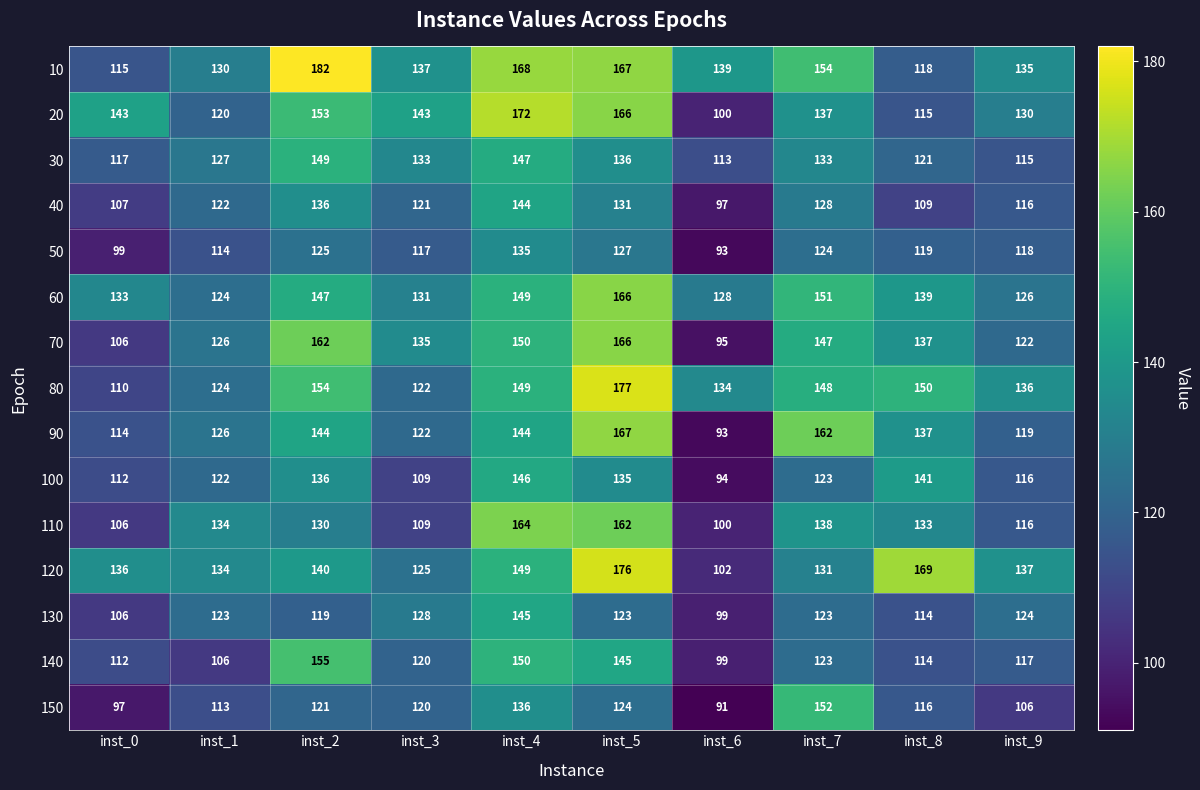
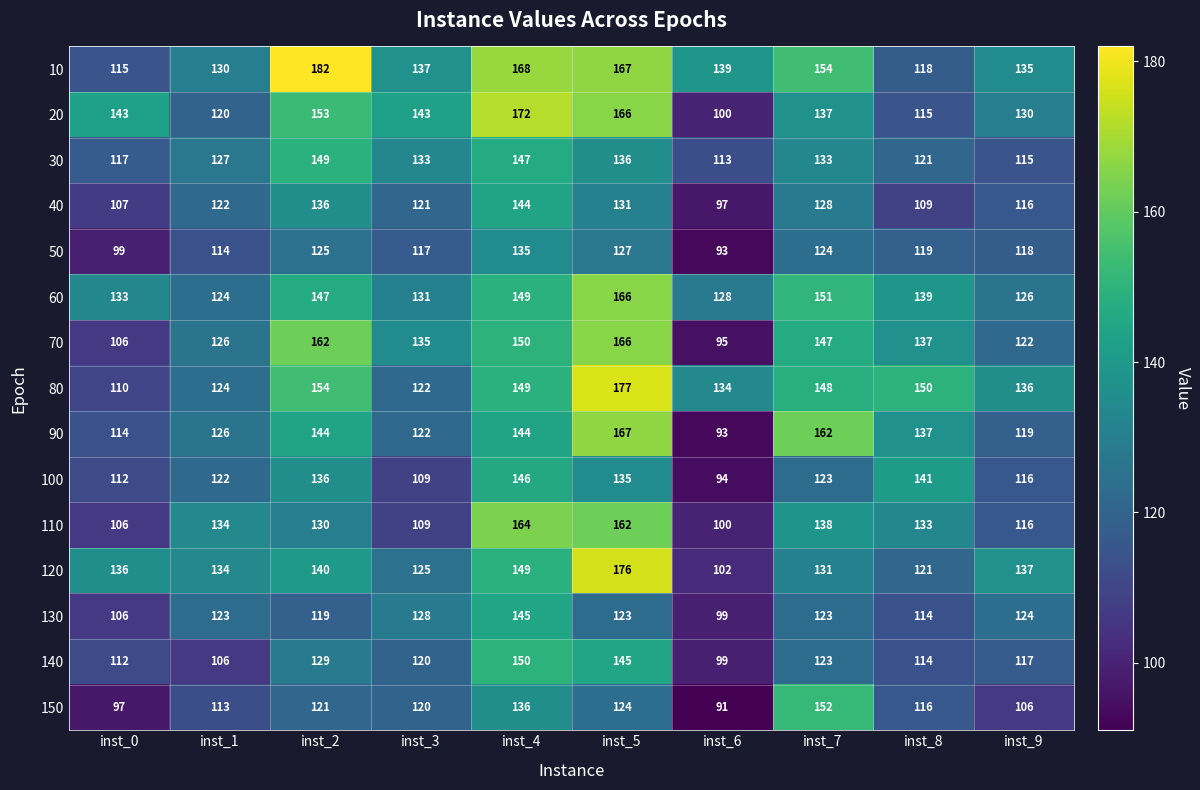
120, inst_8: 169 -> 121
140, inst_2: 155 -> 129
